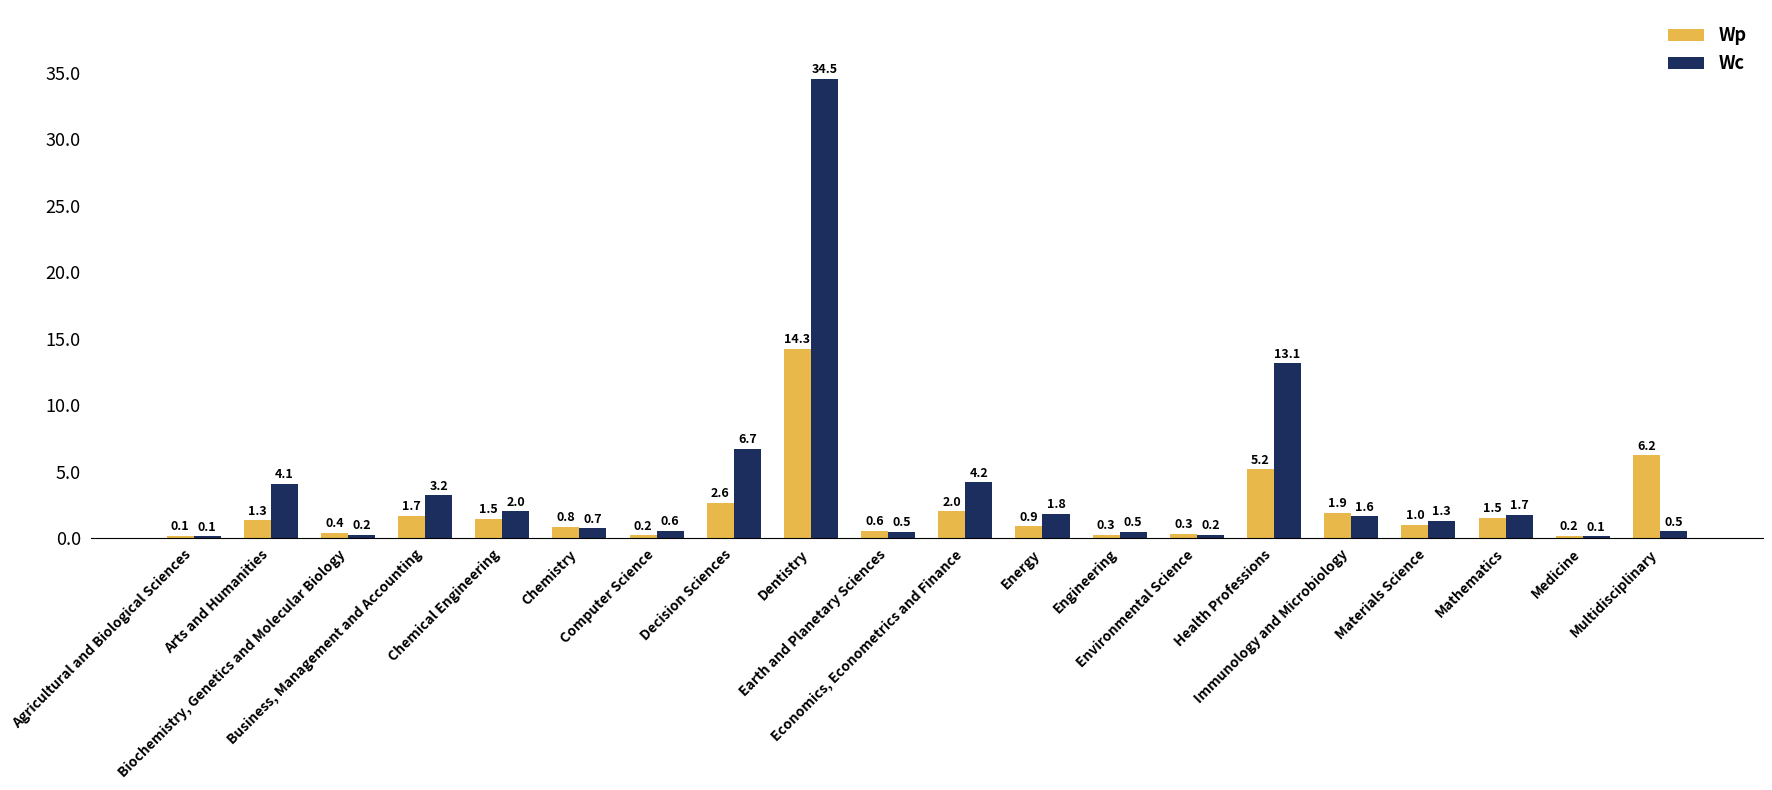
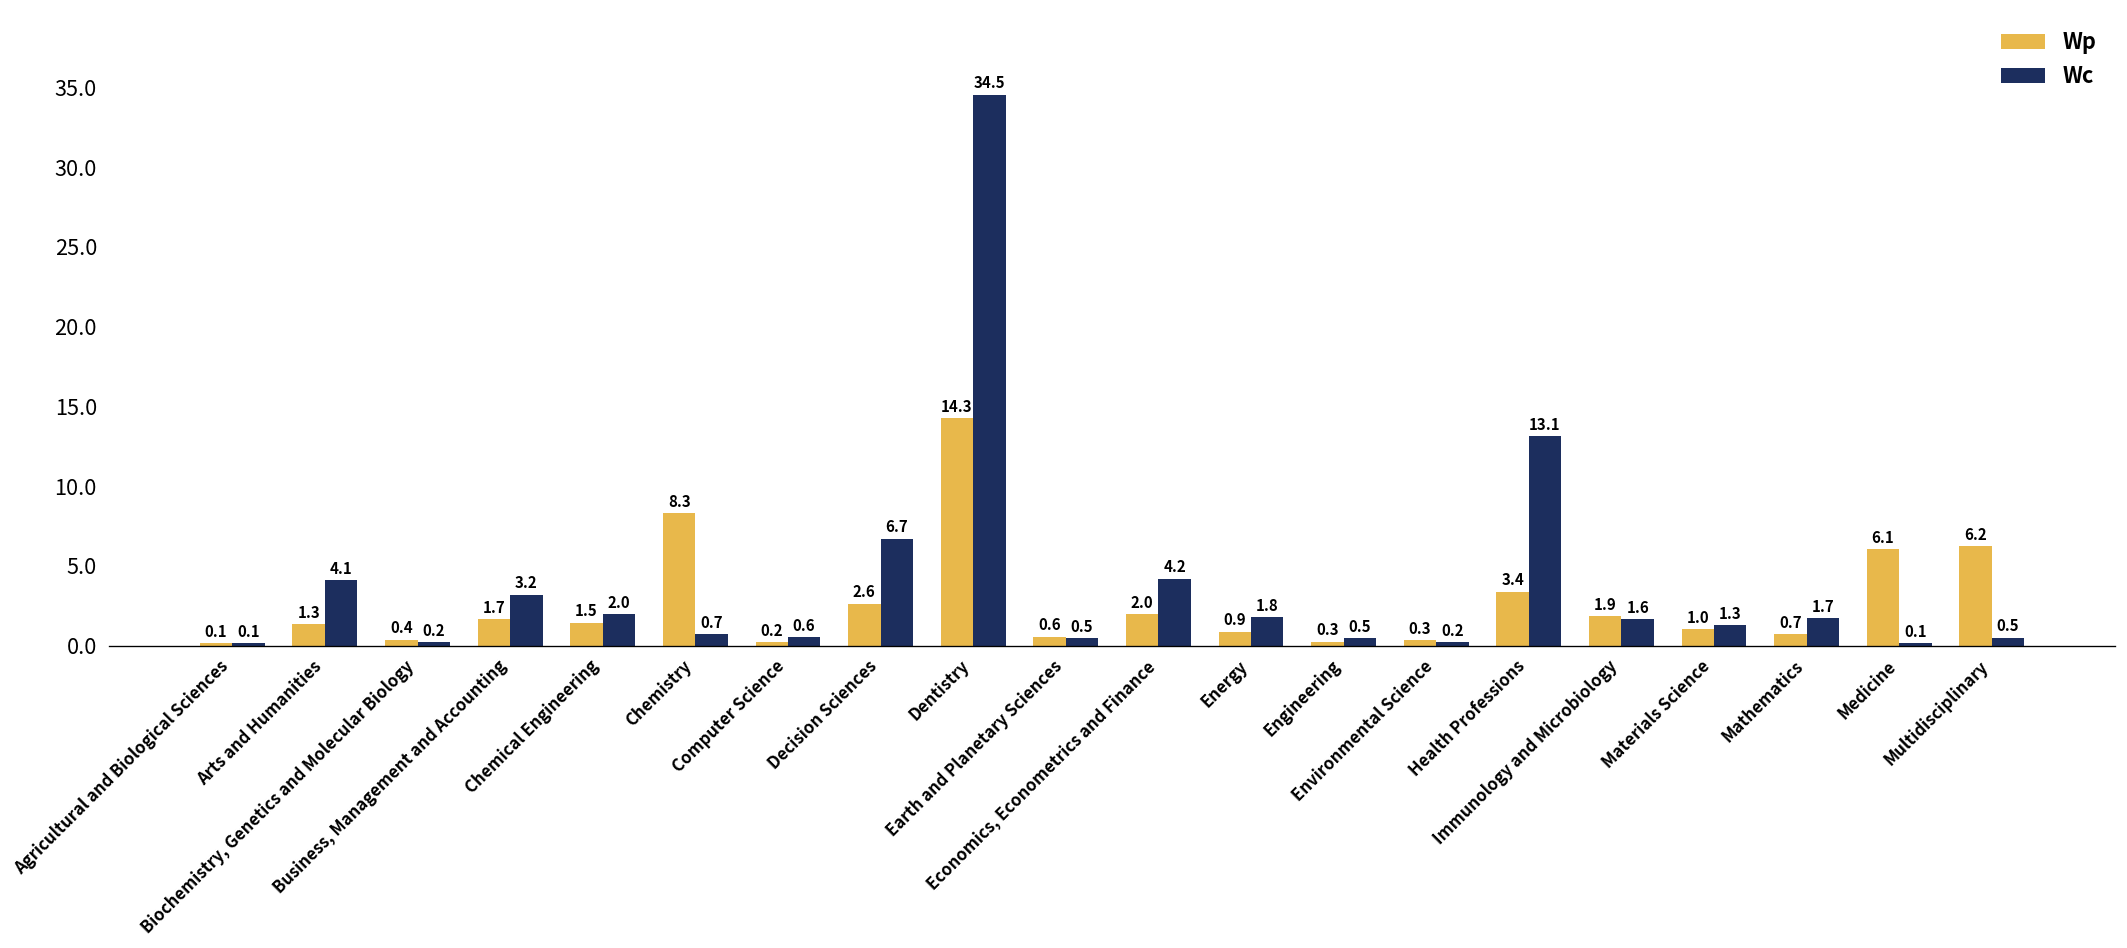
Wp, Chemistry: 0.8 -> 8.3
Wp, Health Professions: 5.2 -> 3.4
Wp, Mathematics: 1.5 -> 0.7
Wp, Medicine: 0.2 -> 6.1
